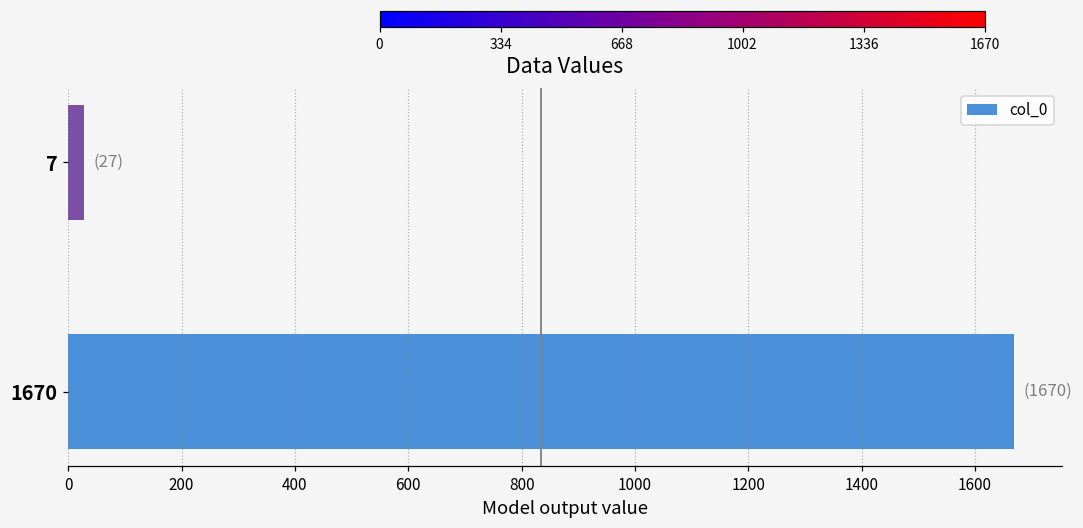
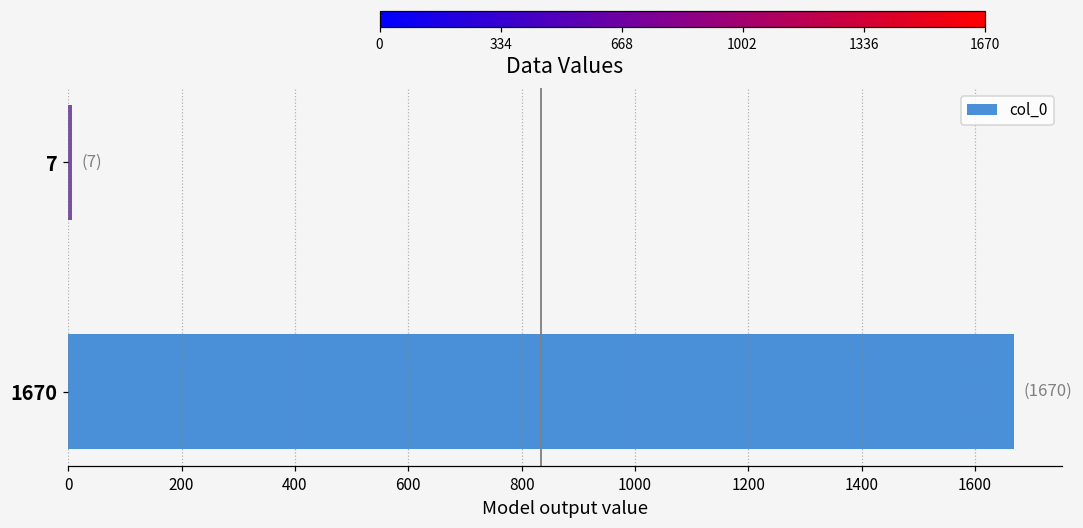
7: (27) -> (7)
